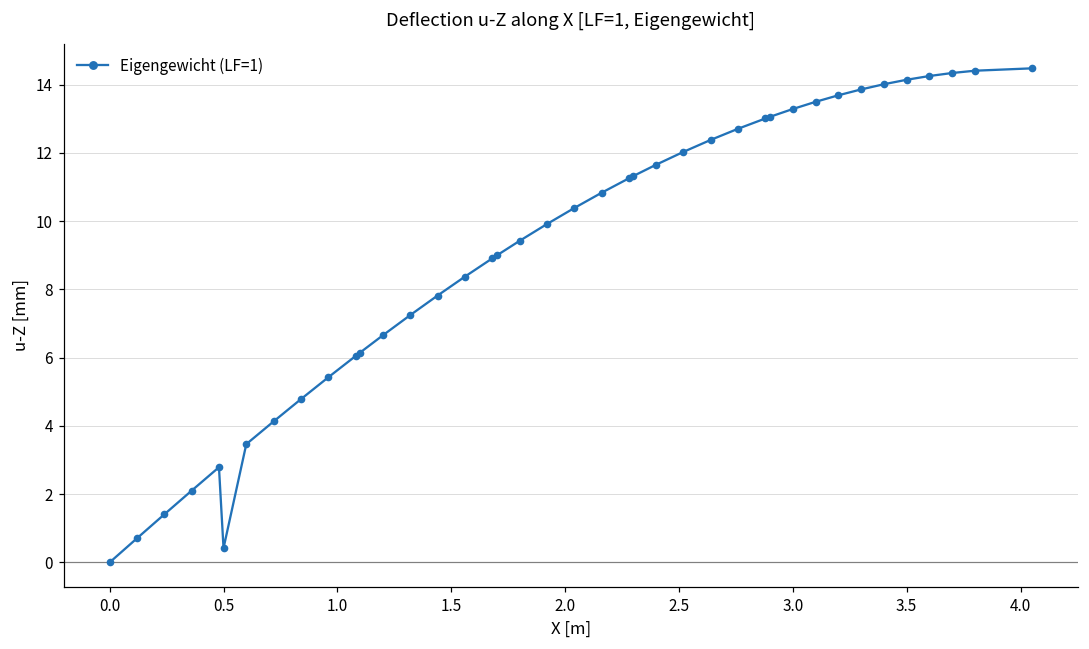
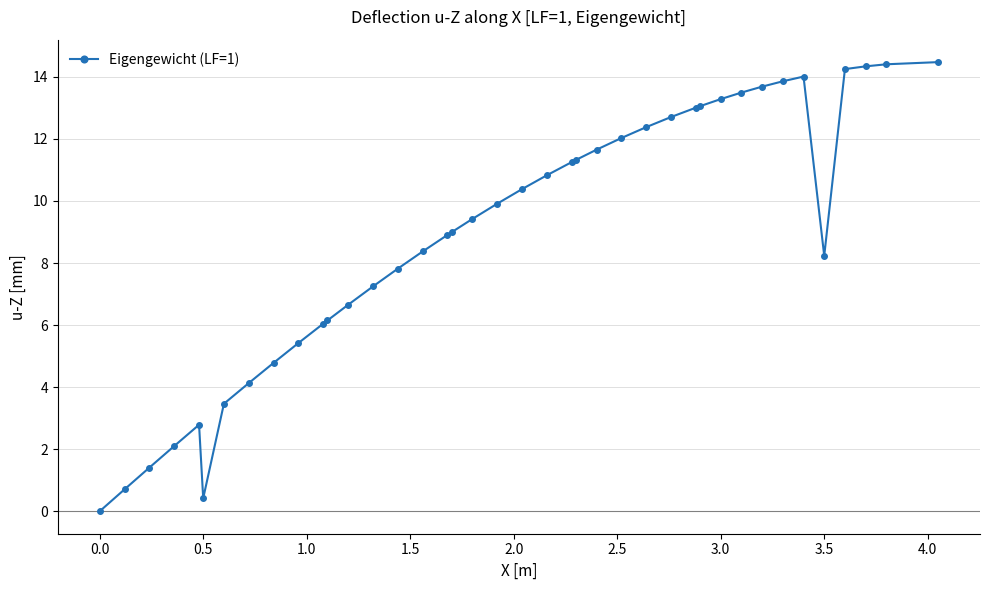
3.5: 14.1 -> 8.2
